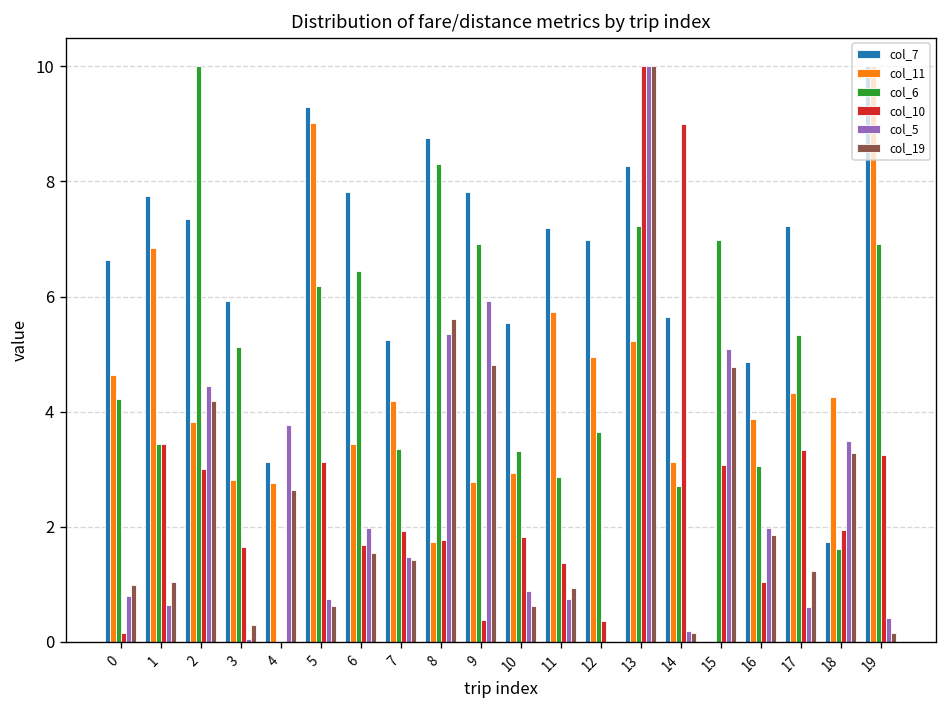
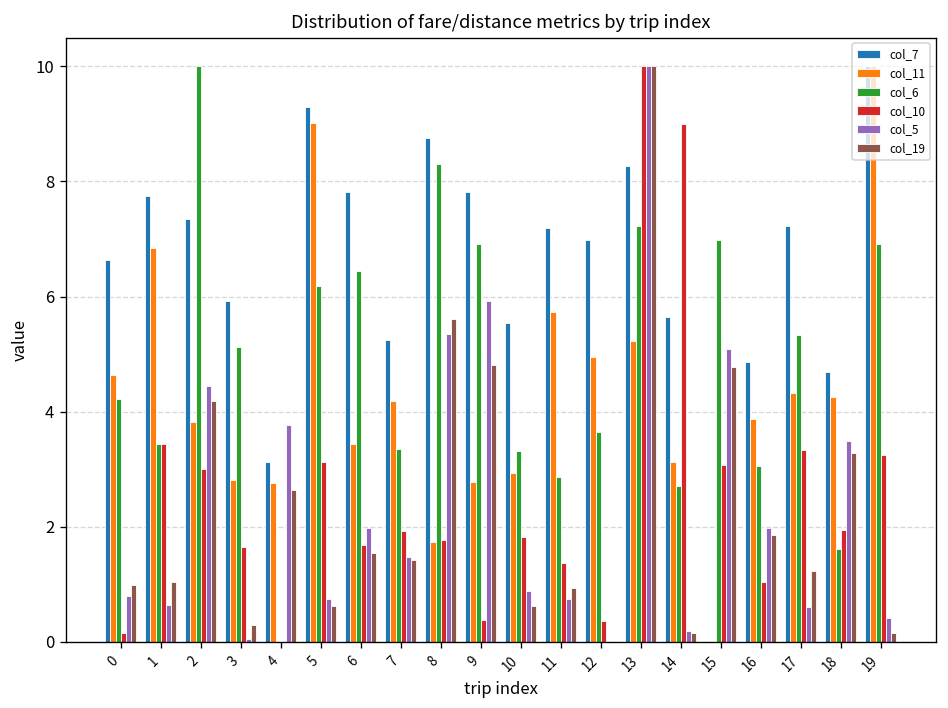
col_7, 18: 1.7 -> 4.7
